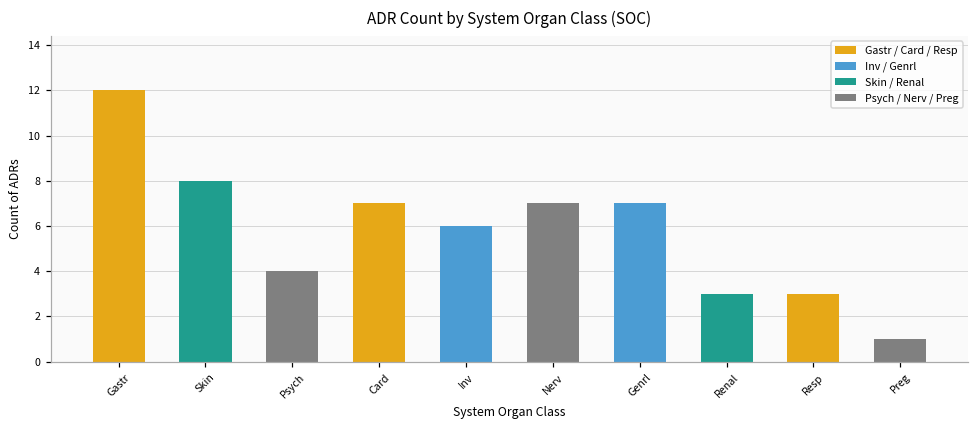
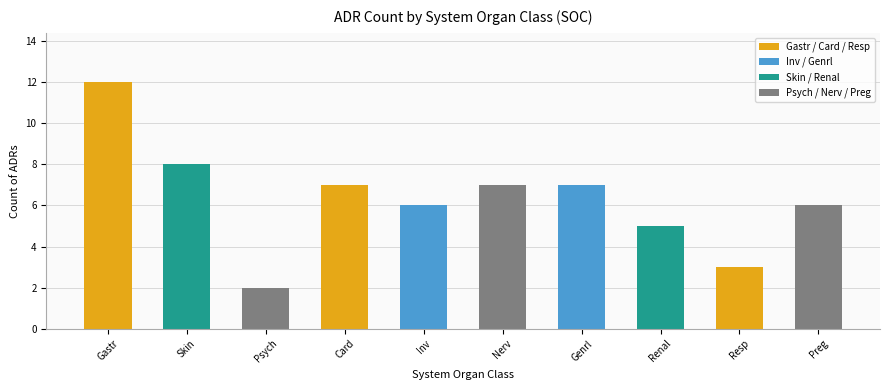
Psych: 4 -> 2
Renal: 3 -> 5
Preg: 1 -> 6
